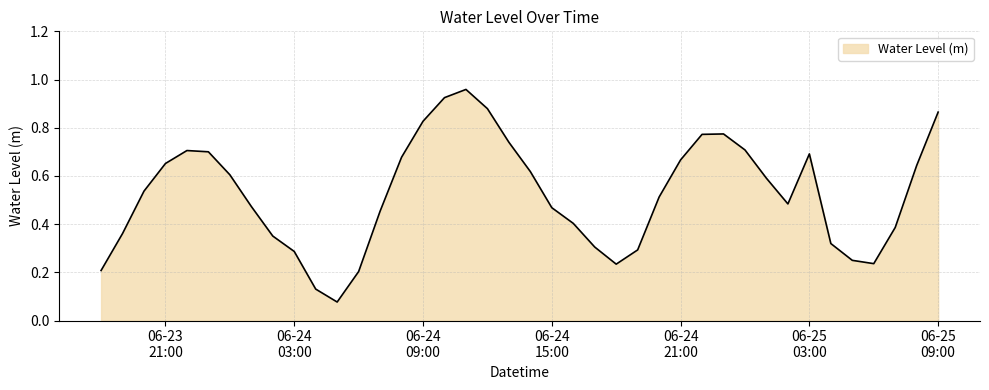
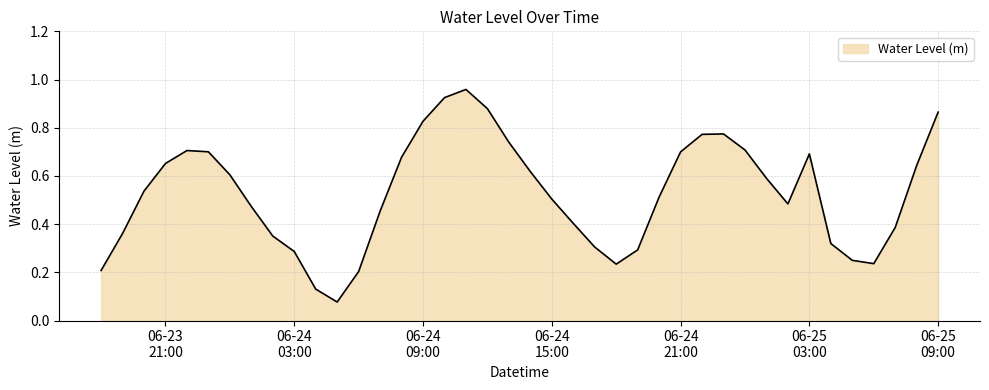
06-24 15:00: 0.47 -> 0.50
06-24 21:00: 0.67 -> 0.70
